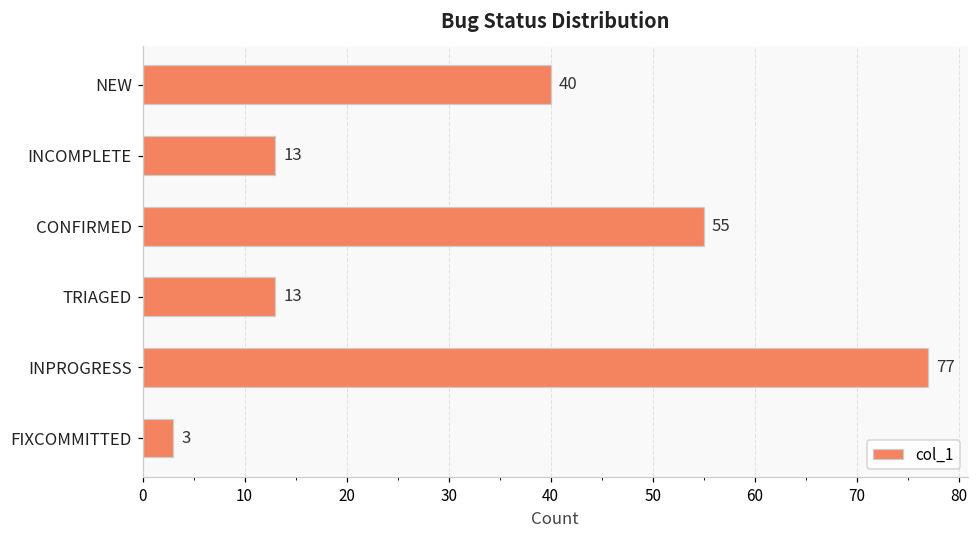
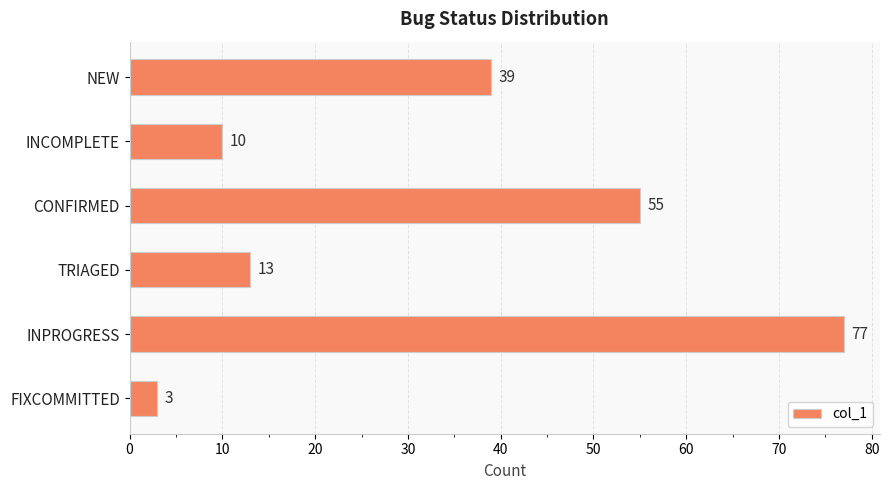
NEW: 40 -> 39
INCOMPLETE: 13 -> 10
